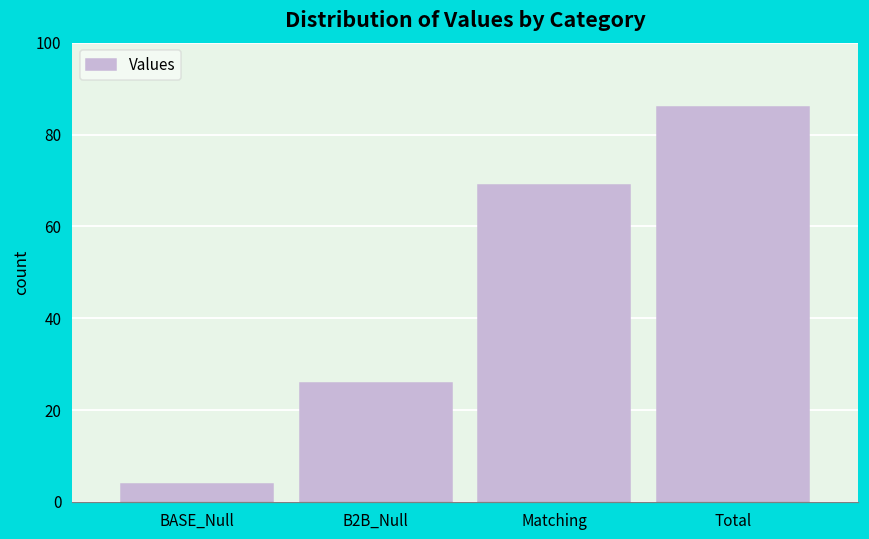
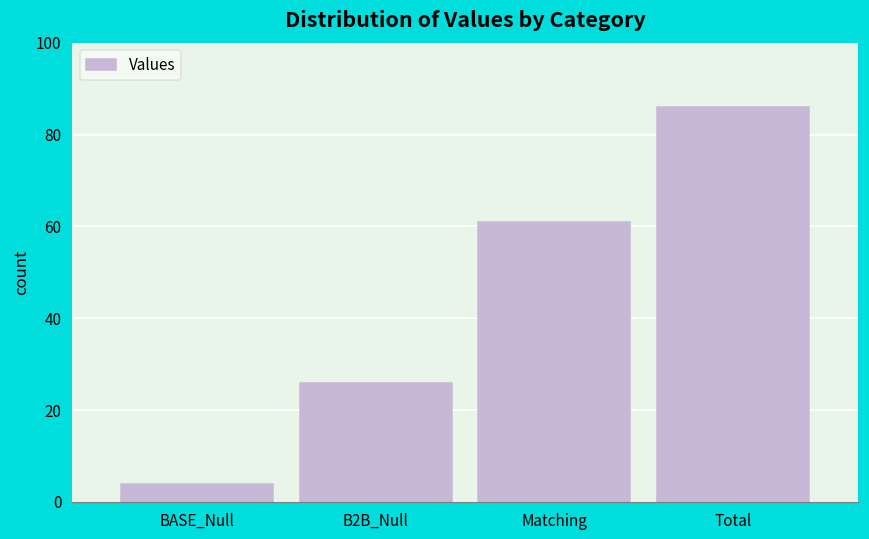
Values, Matching: 69 -> 61
